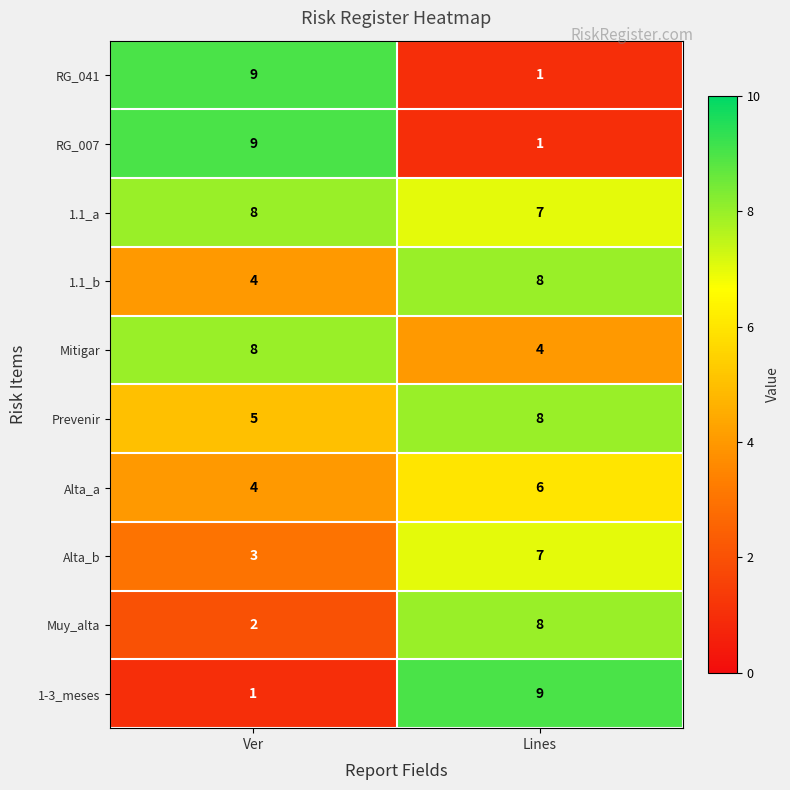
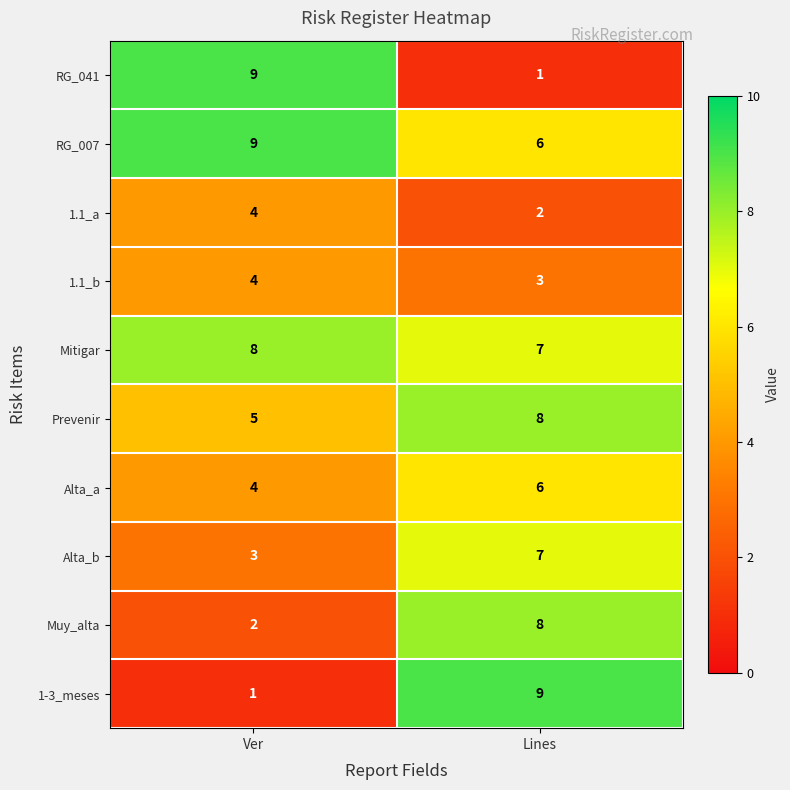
RG_007, Lines: 1 -> 6
1.1_a, Ver: 8 -> 4
1.1_a, Lines: 7 -> 2
1.1_b, Lines: 8 -> 3
Mitigar, Lines: 4 -> 7
